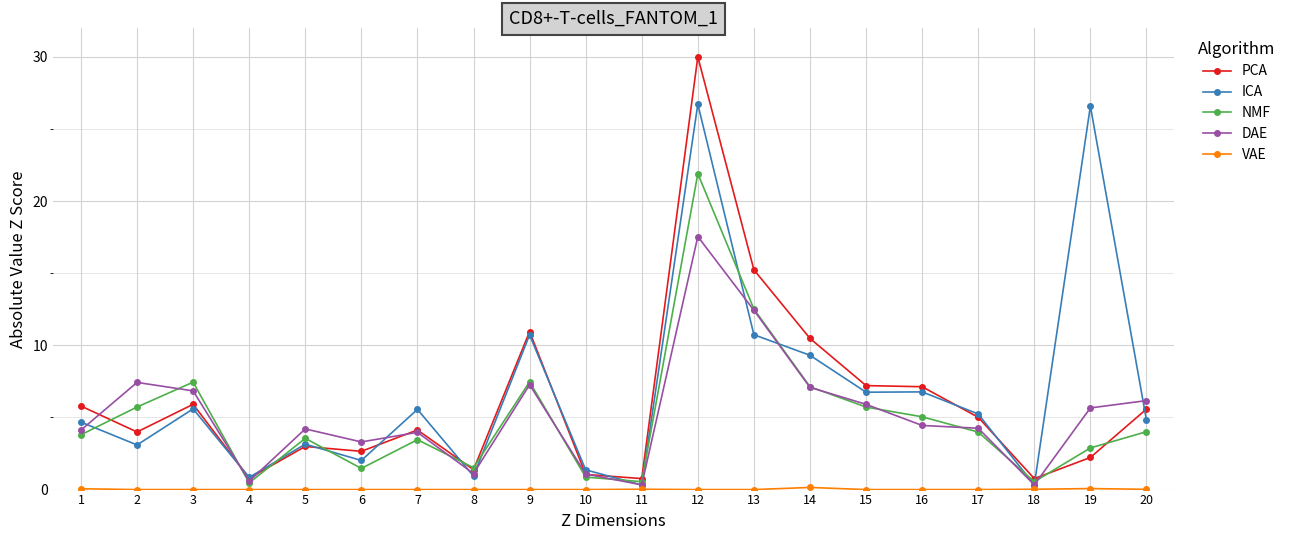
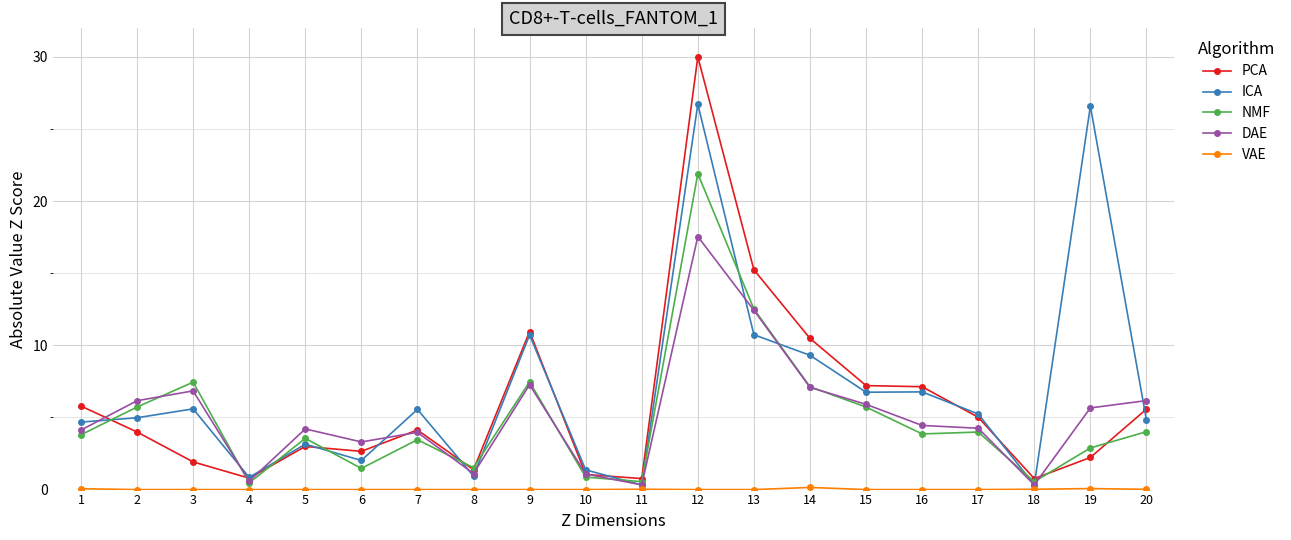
ICA, 2: 3.1 -> 5.0
DAE, 2: 7.4 -> 6.2
PCA, 3: 5.9 -> 1.9
NMF, 16: 5.0 -> 3.9
